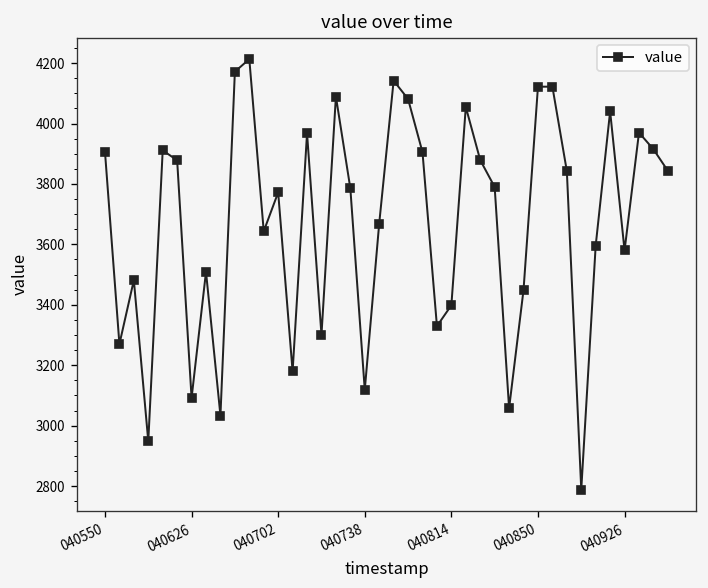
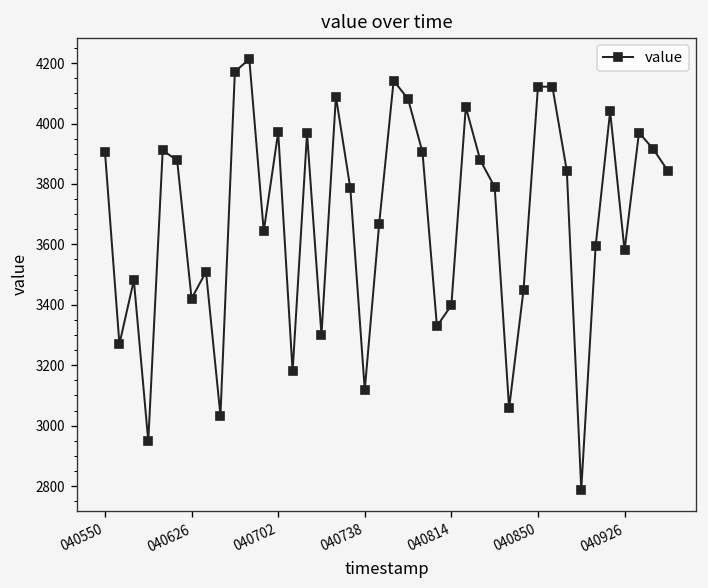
040626: 3090 -> 3420
040702: 3770 -> 3970
